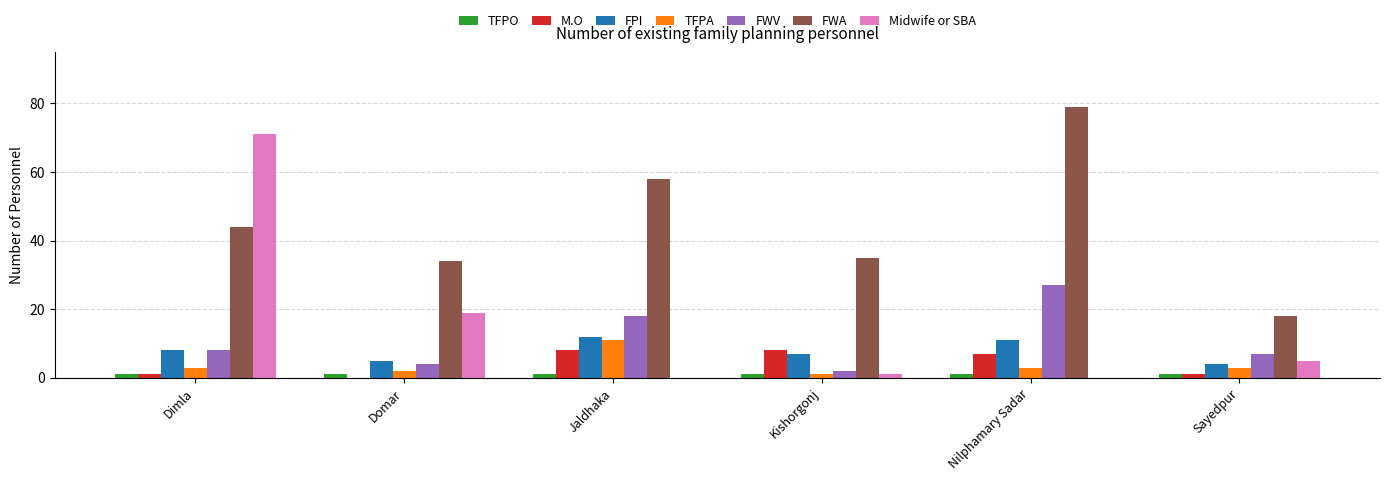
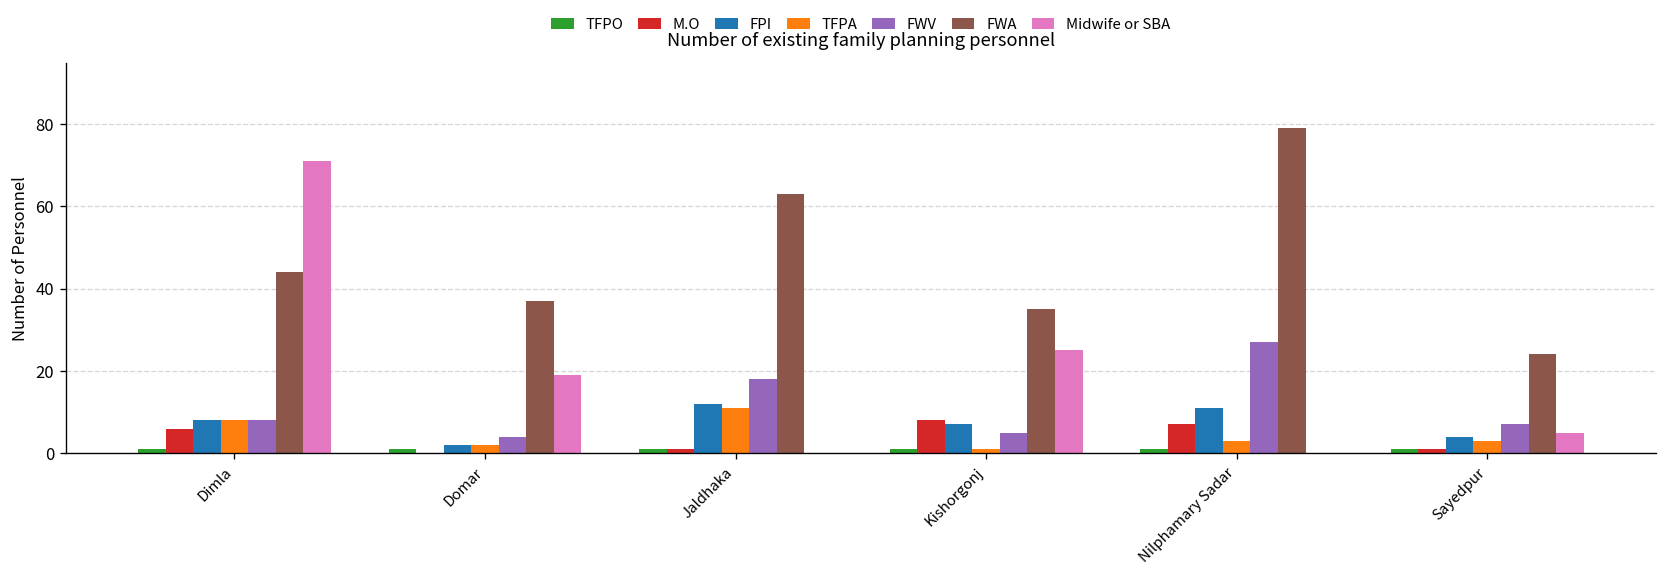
M.O, Dimla: 1 -> 6
TFPA, Dimla: 3 -> 8
FPI, Domar: 5 -> 2
FWA, Domar: 34 -> 37
M.O, Jaldhaka: 8 -> 1
FWA, Jaldhaka: 58 -> 63
FWV, Kishorgonj: 2 -> 5
Midwife or SBA, Kishorgonj: 1 -> 25
FWA, Sayedpur: 18 -> 24
